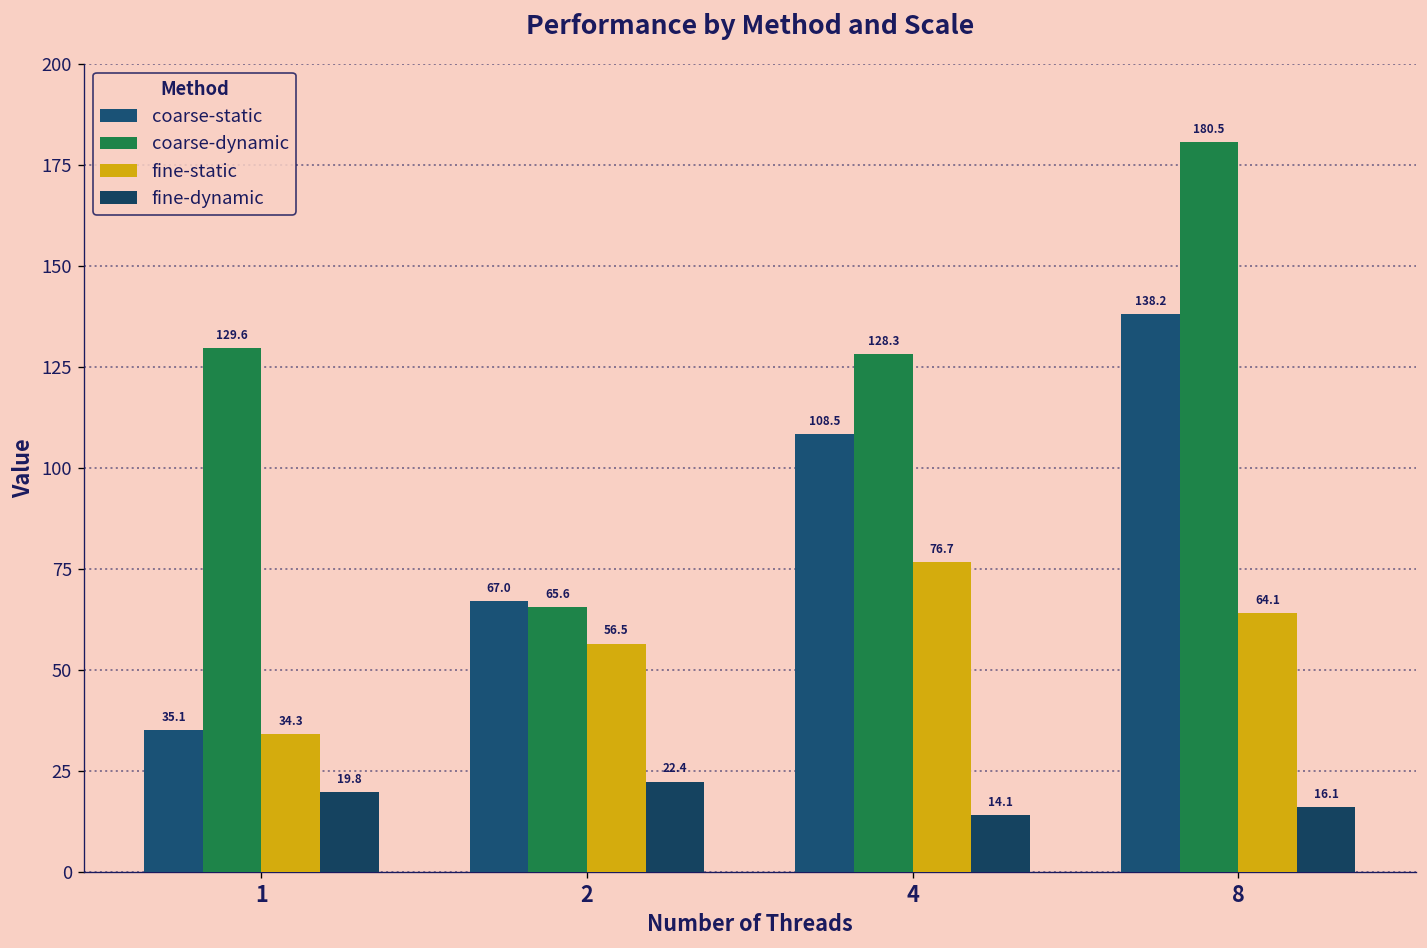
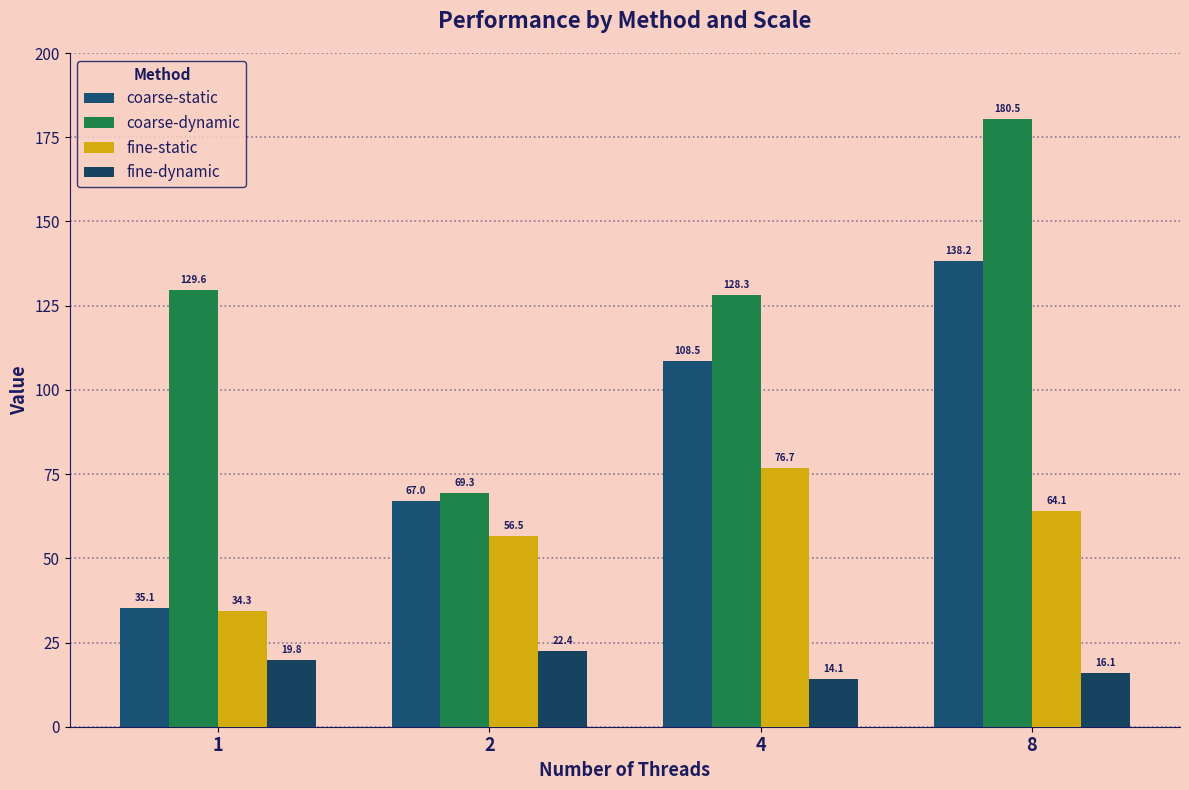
coarse-dynamic, 2: 65.6 -> 69.3
